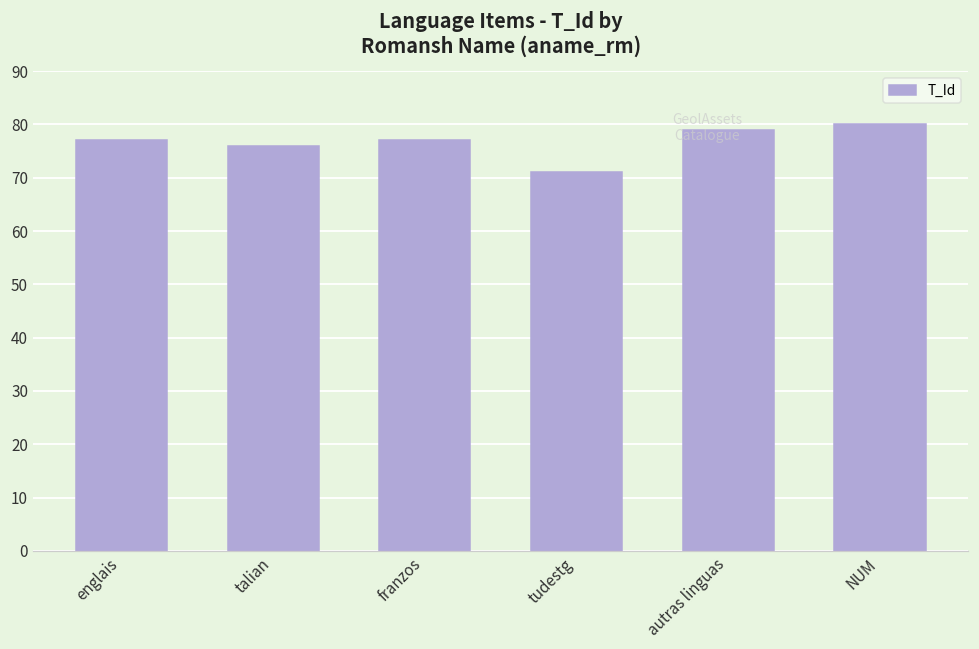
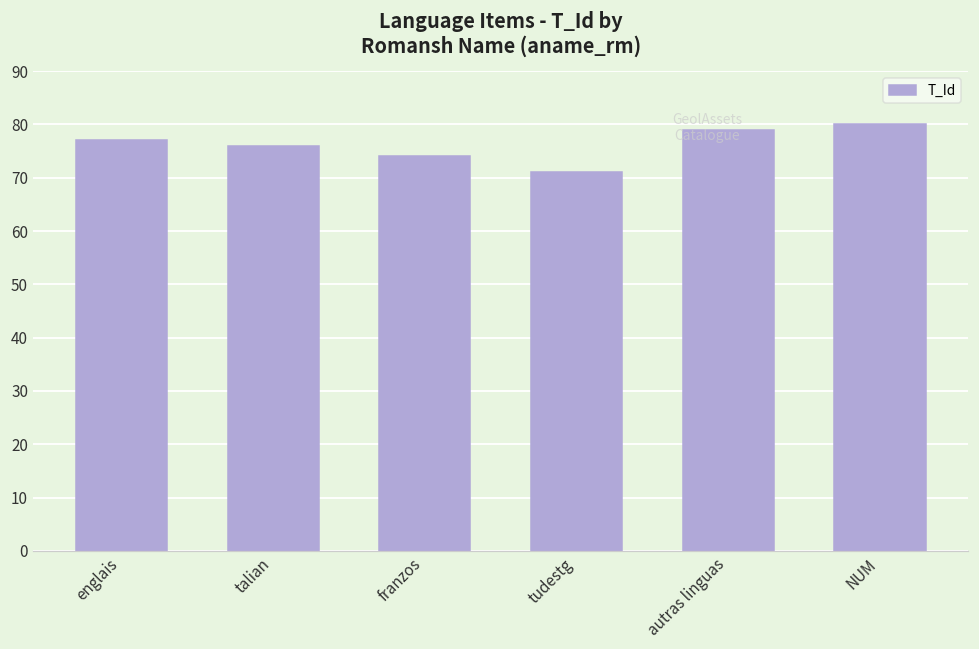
franzos: 77 -> 74
